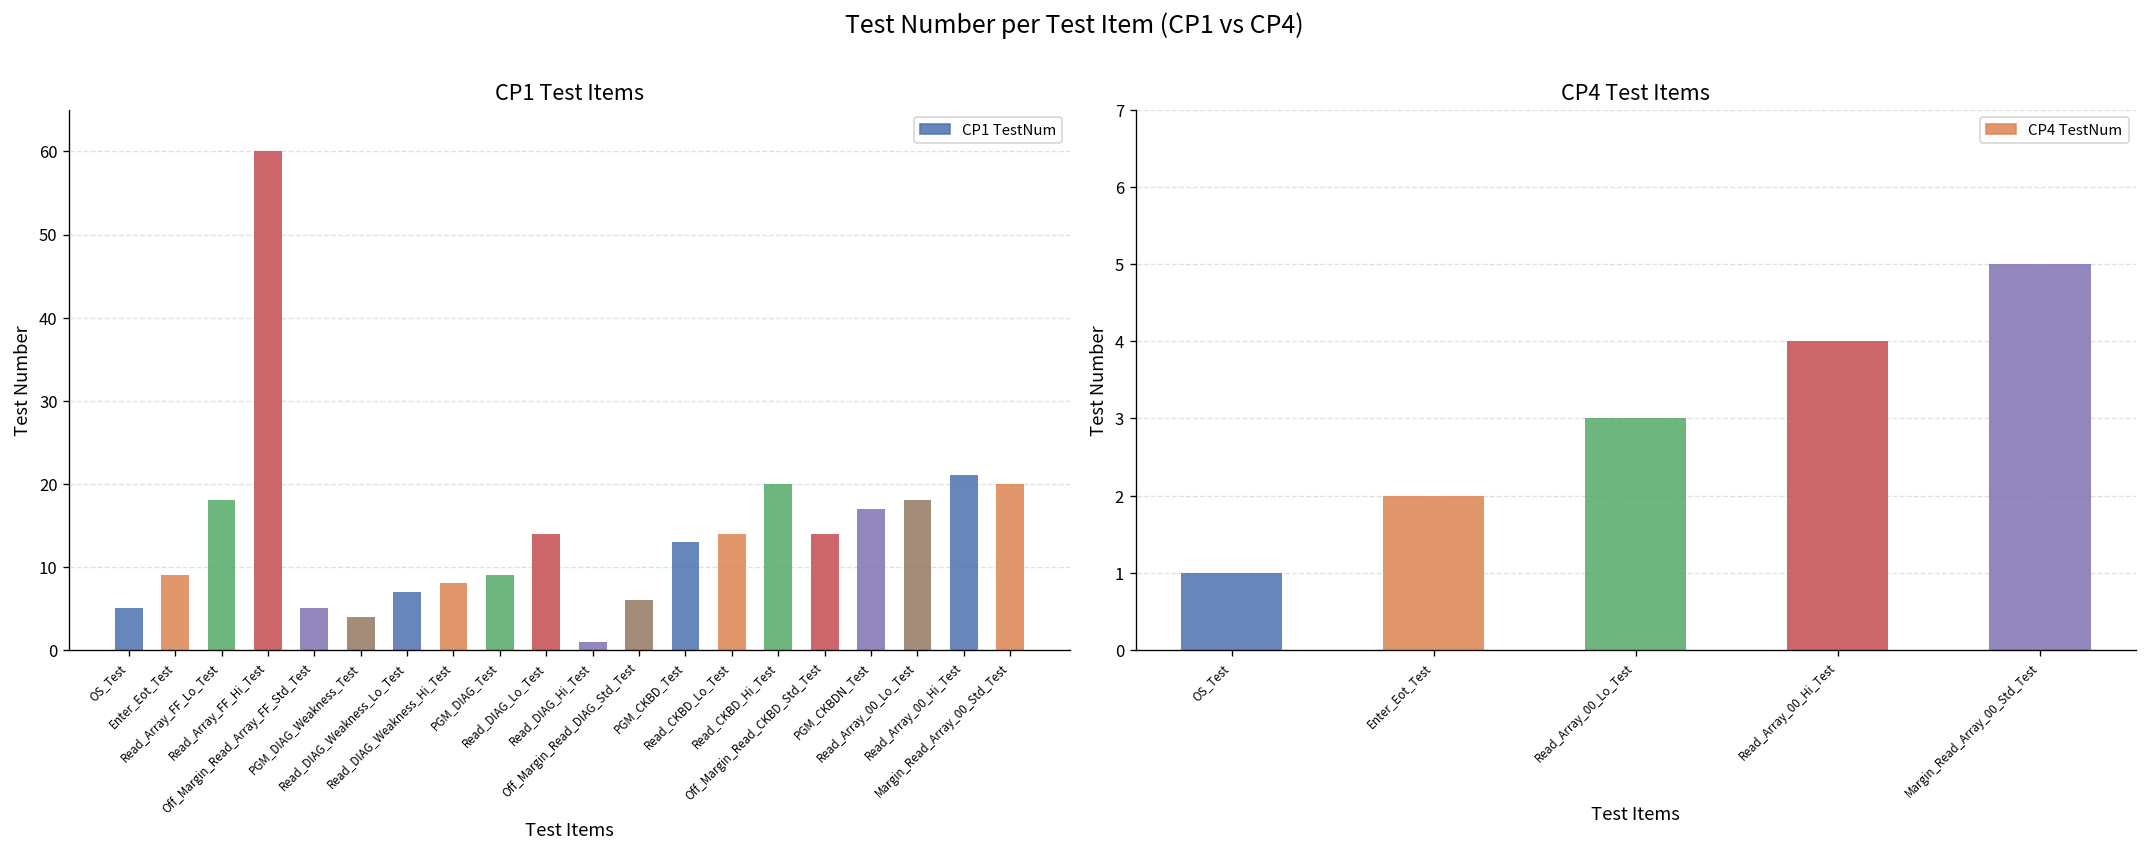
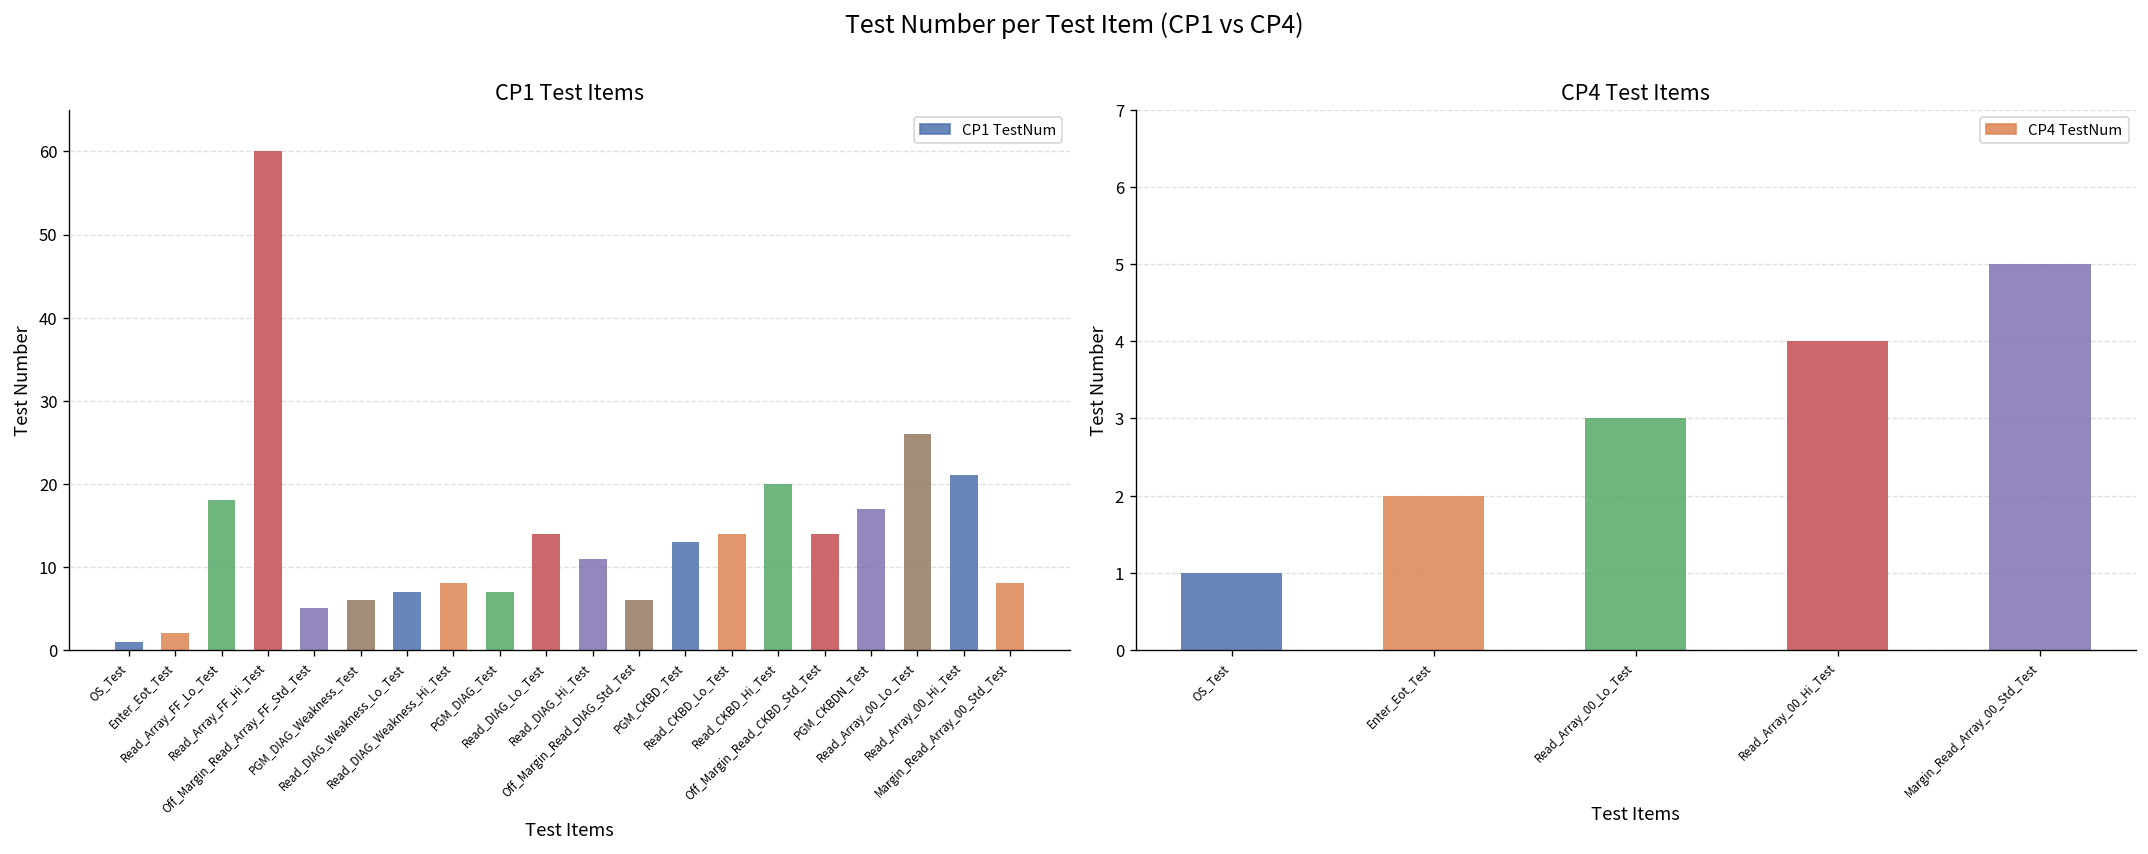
CP1 Test Items, OS_Test: 5 -> 1
CP1 Test Items, Enter_Eot_Test: 9 -> 2
CP1 Test Items, PGM_DIAG_Weakness_Test: 4 -> 6
CP1 Test Items, PGM_DIAG_Test: 9 -> 7
CP1 Test Items, Read_DIAG_Hi_Test: 1 -> 11
CP1 Test Items, Read_Array_00_Lo_Test: 18 -> 26
CP1 Test Items, Margin_Read_Array_00_Std_Test: 20 -> 8
